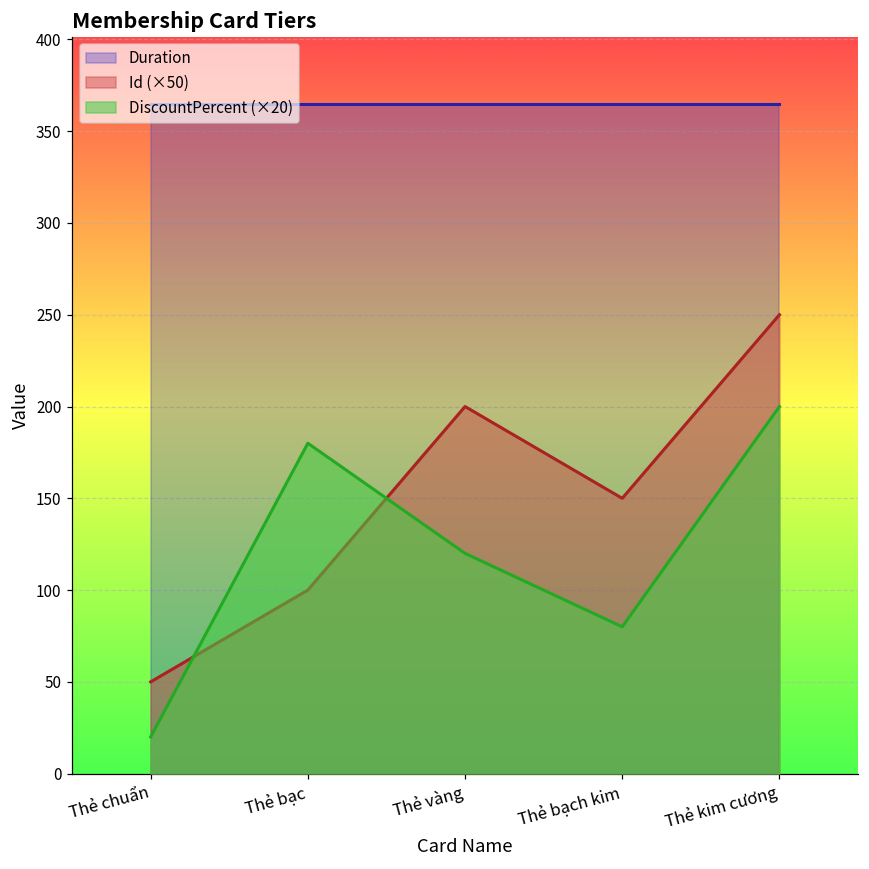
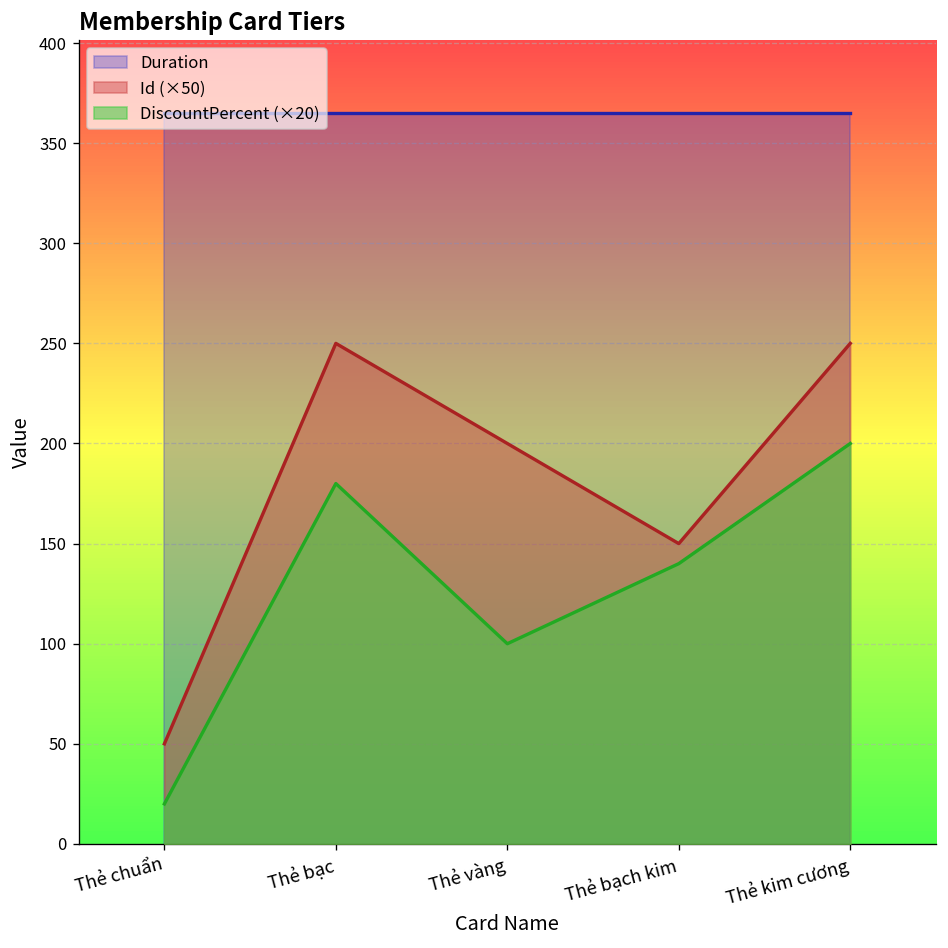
Id (×50), Thẻ bạc: 100 -> 250
DiscountPercent (×20), Thẻ vàng: 120 -> 100
DiscountPercent (×20), Thẻ bạch kim: 80 -> 140
